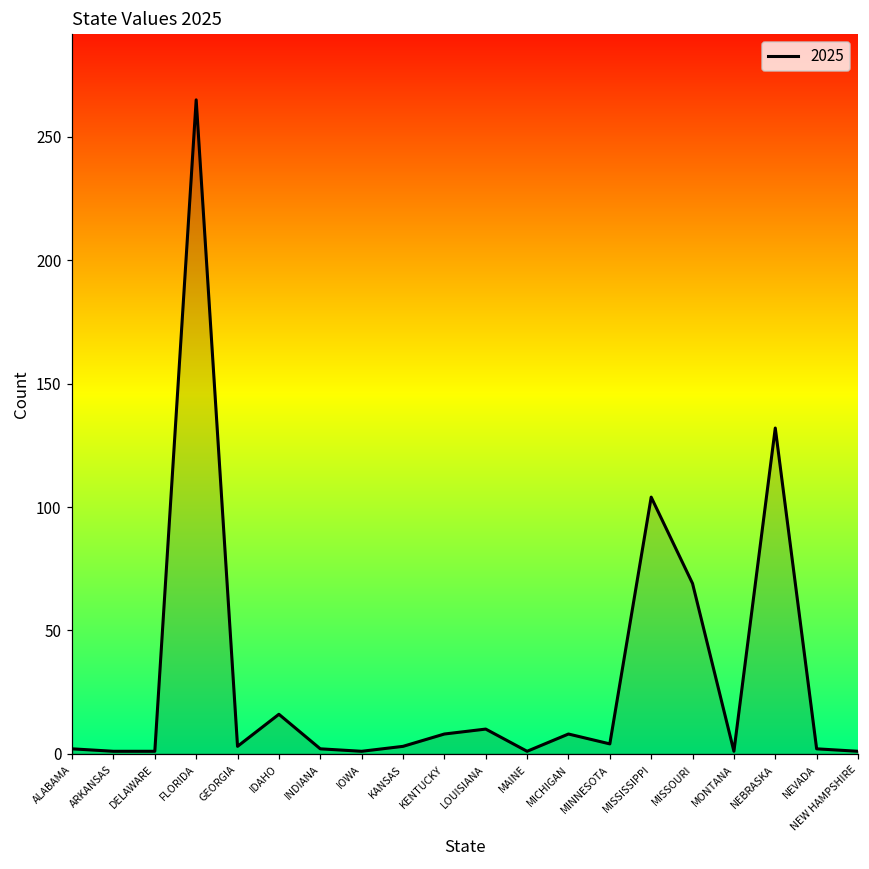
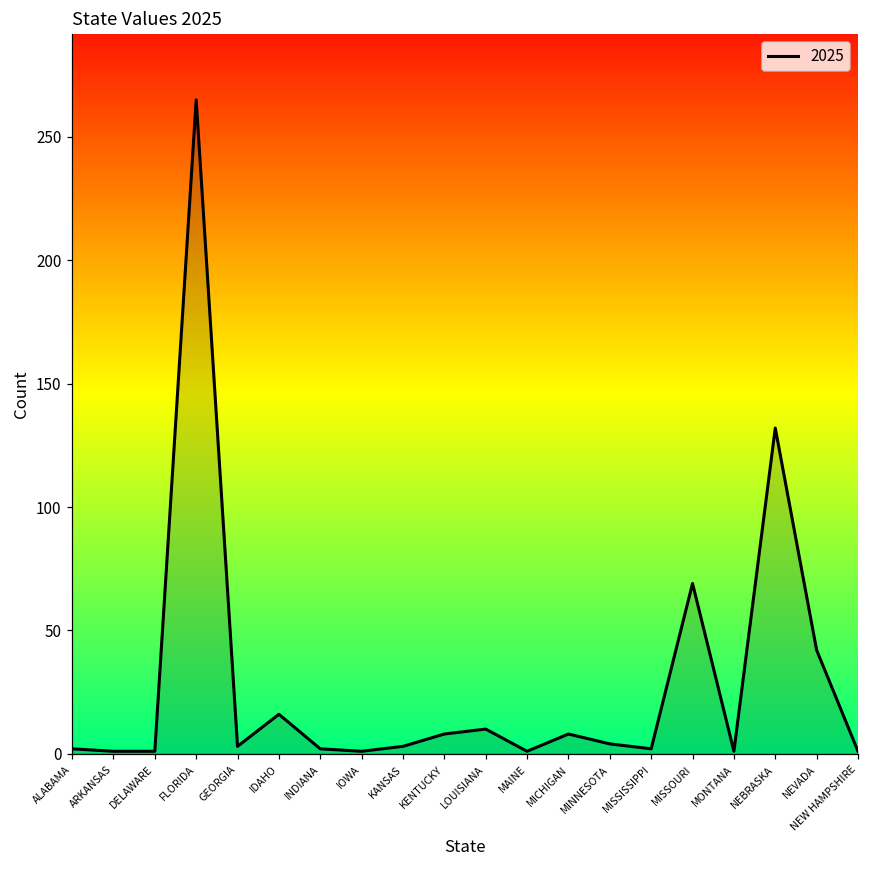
MISSISSIPPI: 104 -> 2
NEVADA: 2 -> 42
